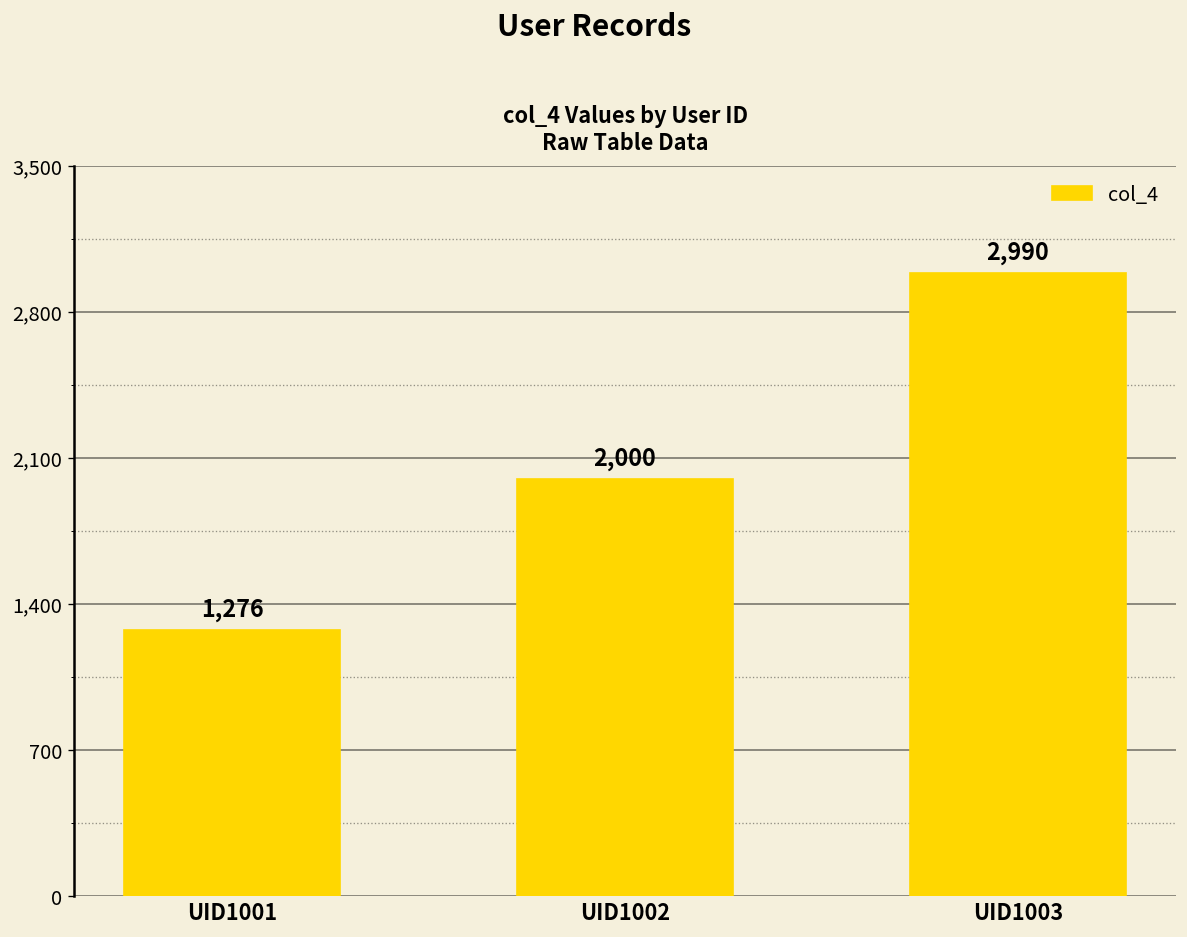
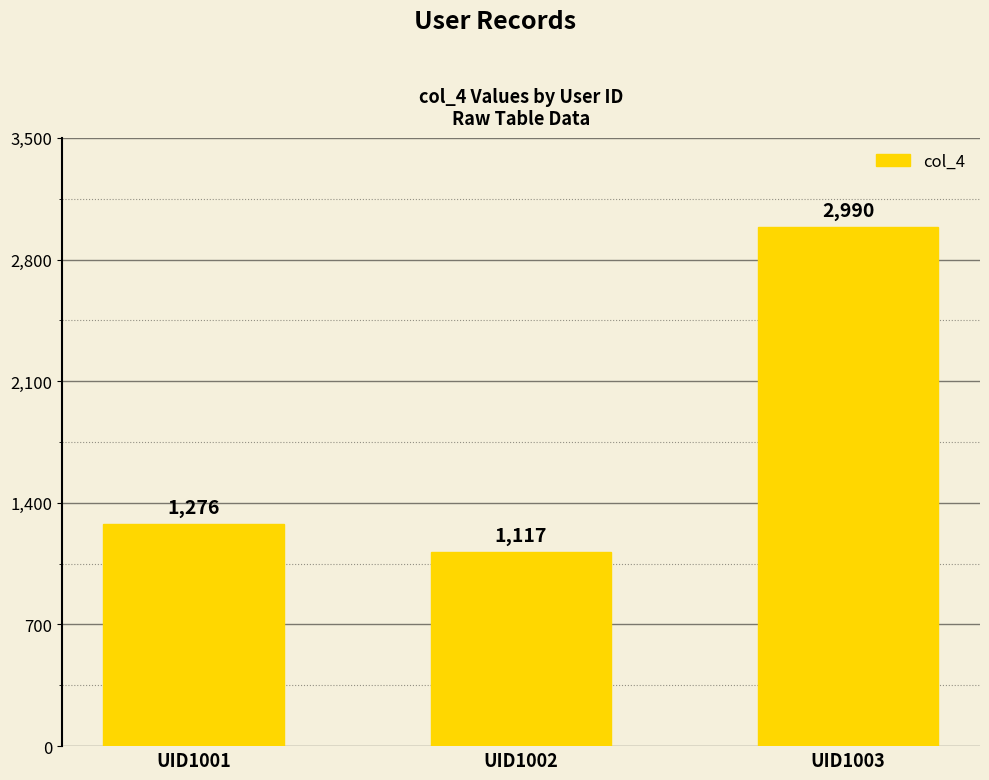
UID1002: 2,000 -> 1,117
